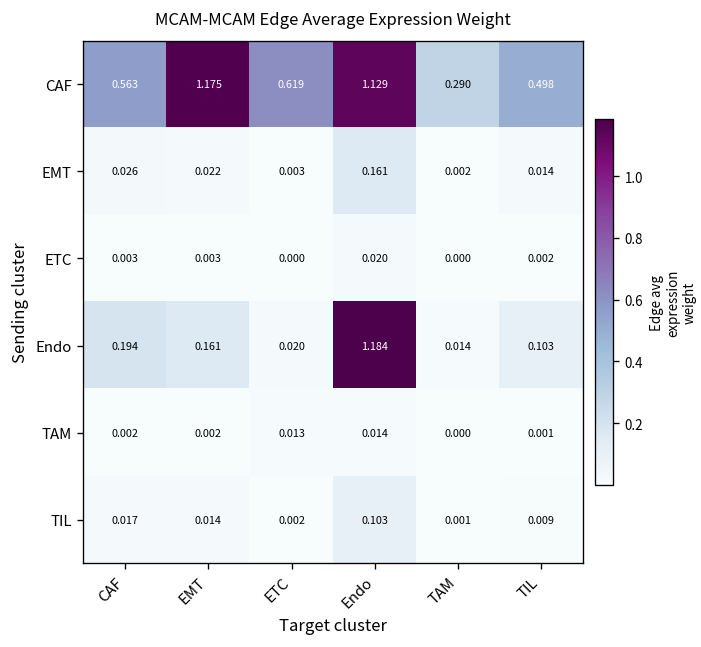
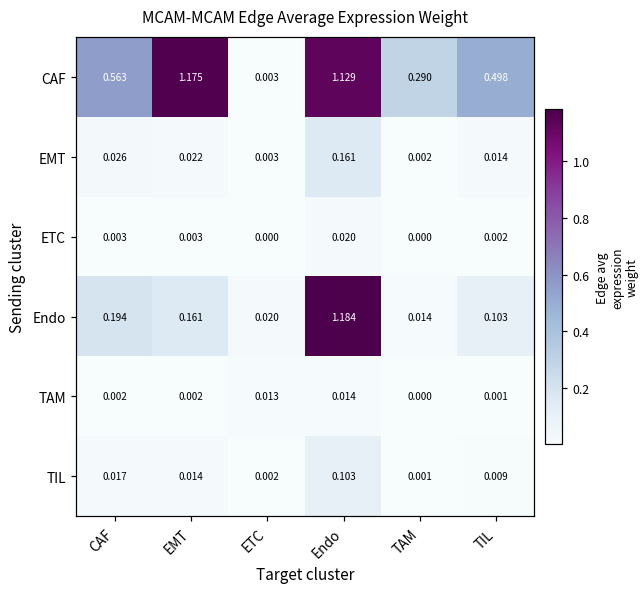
CAF, ETC: 0.619 -> 0.003
